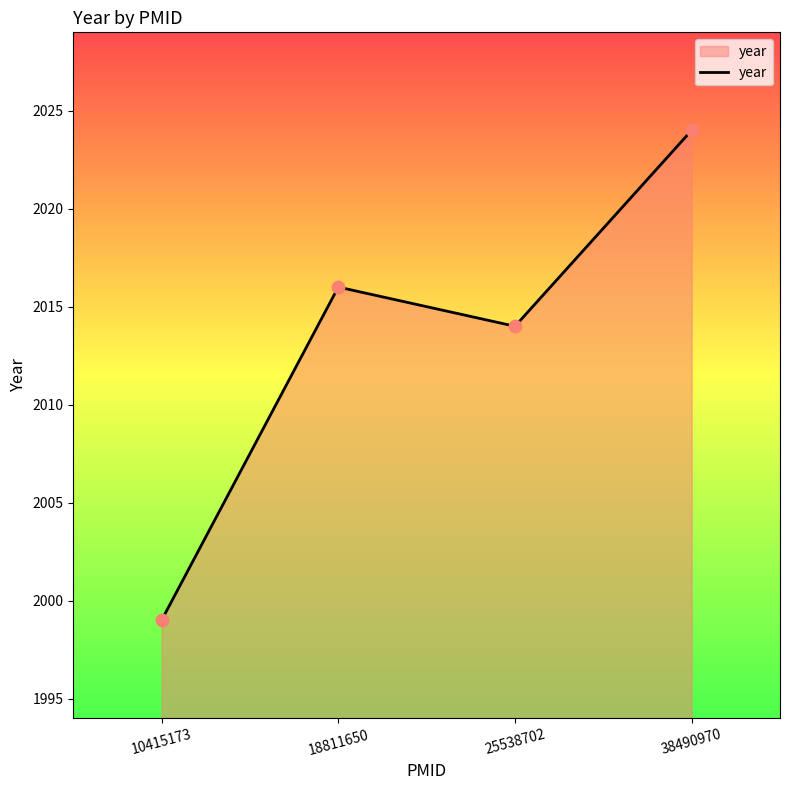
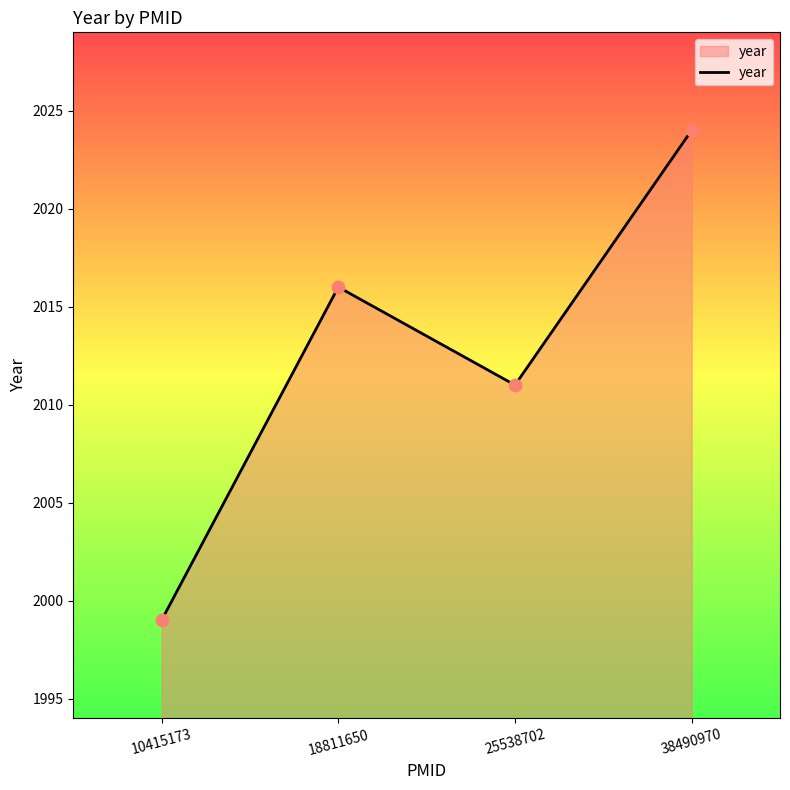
25538702: 2014 -> 2011
